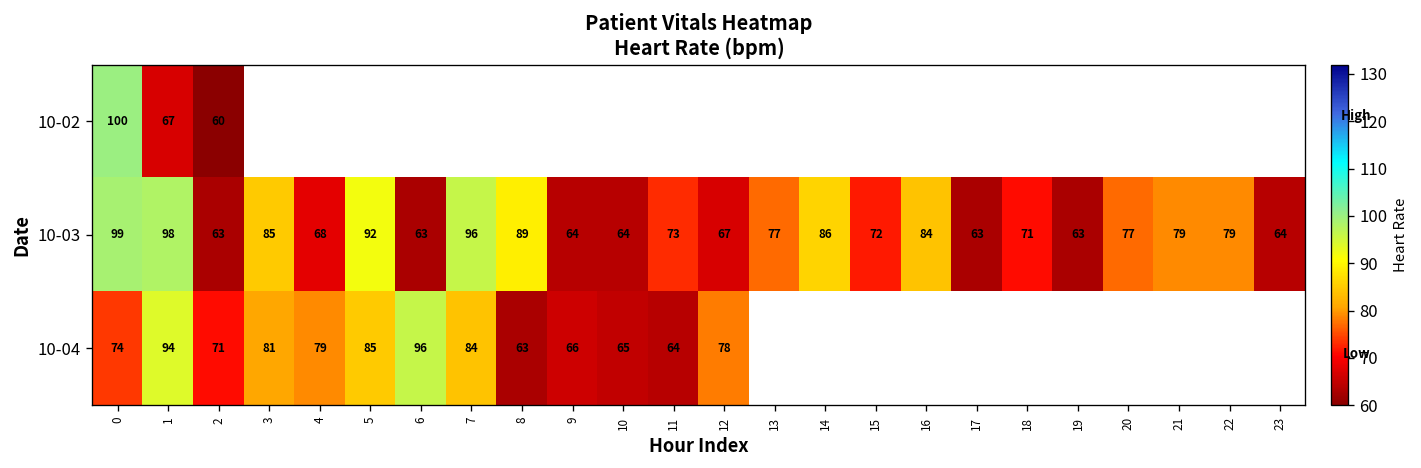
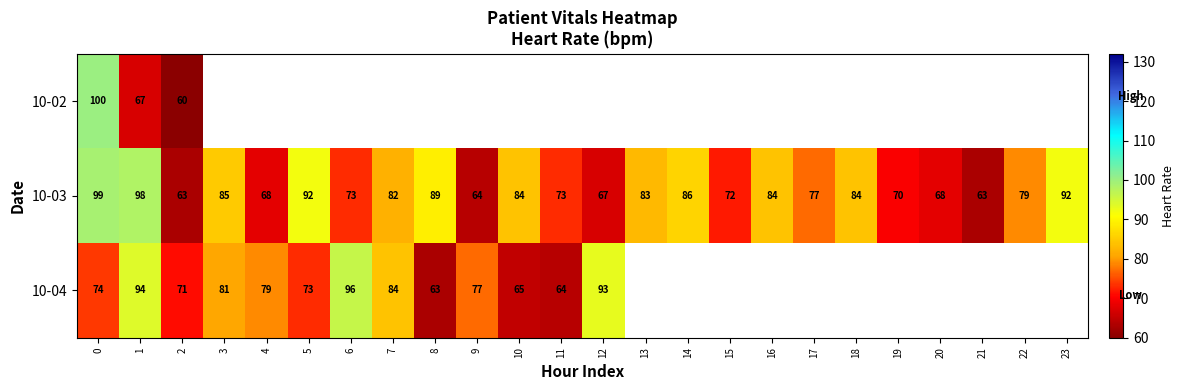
10-03, 6: 63 -> 73
10-03, 7: 96 -> 82
10-03, 10: 64 -> 84
10-03, 13: 77 -> 83
10-03, 17: 63 -> 77
10-03, 18: 71 -> 84
10-03, 19: 63 -> 70
10-03, 20: 77 -> 68
10-03, 21: 79 -> 63
10-03, 23: 64 -> 92
10-04, 5: 85 -> 73
10-04, 9: 66 -> 77
10-04, 12: 78 -> 93
